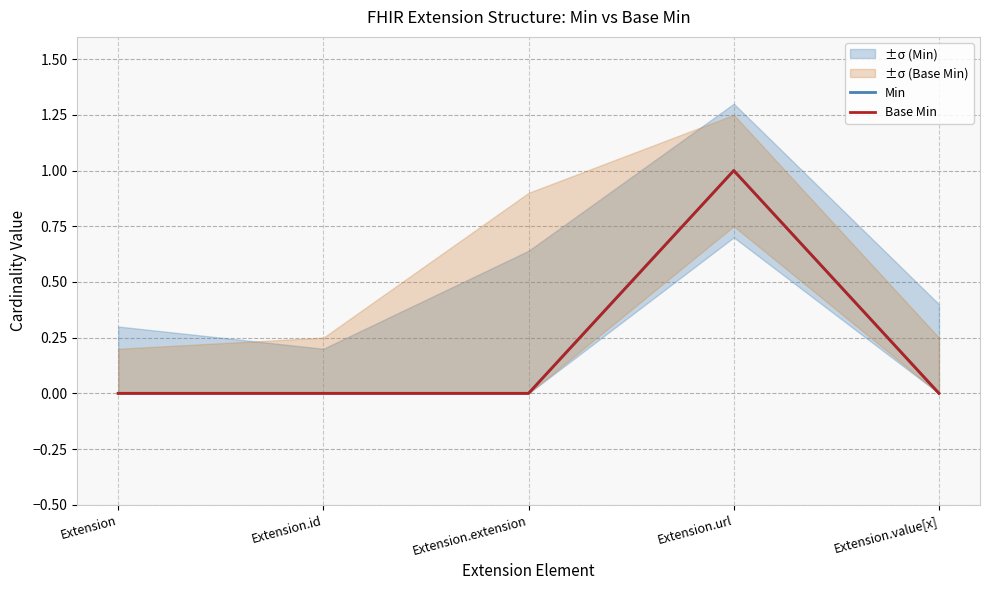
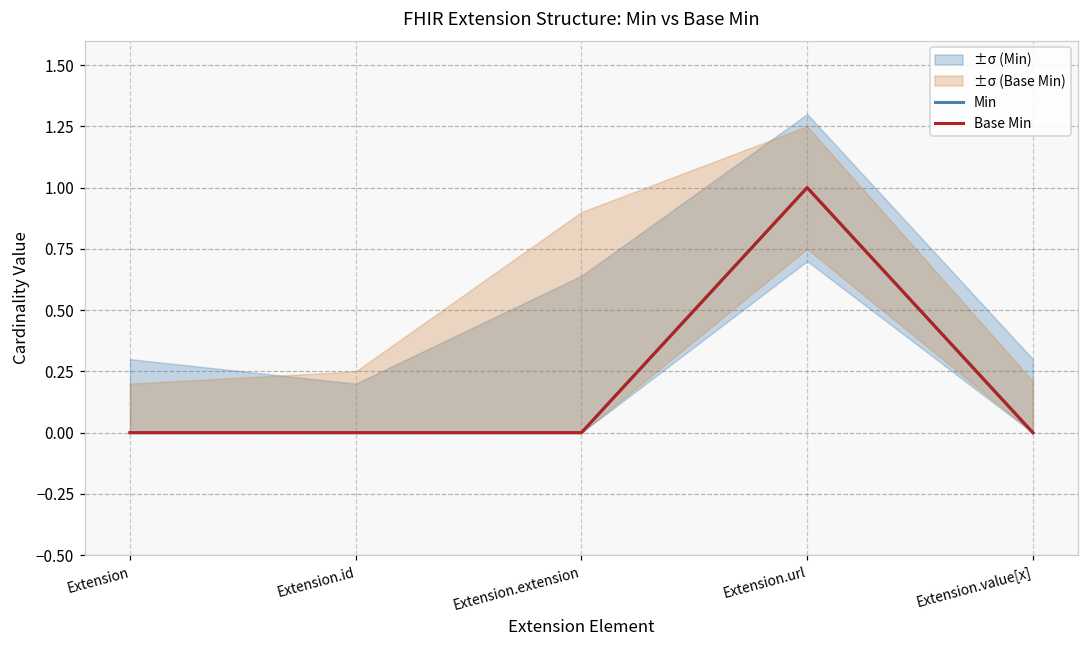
±σ (Min), Extension.value[x]: 0.4 -> 0.3
±σ (Base Min), Extension.value[x]: 0.25 -> 0.21
